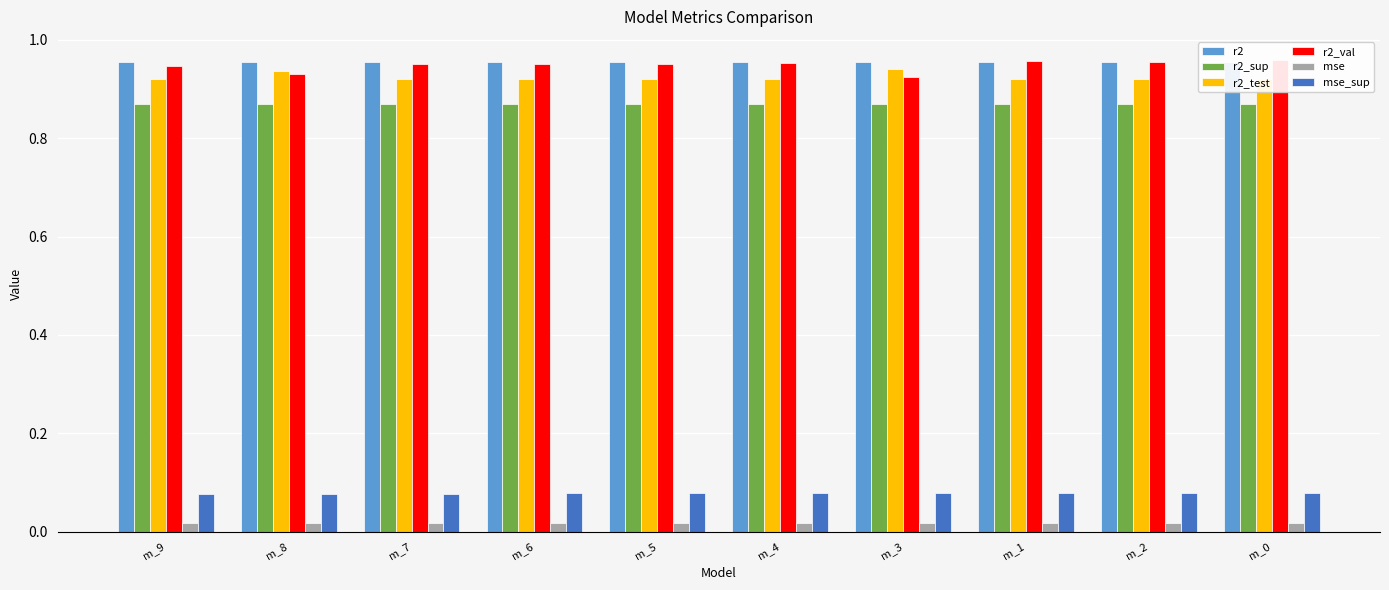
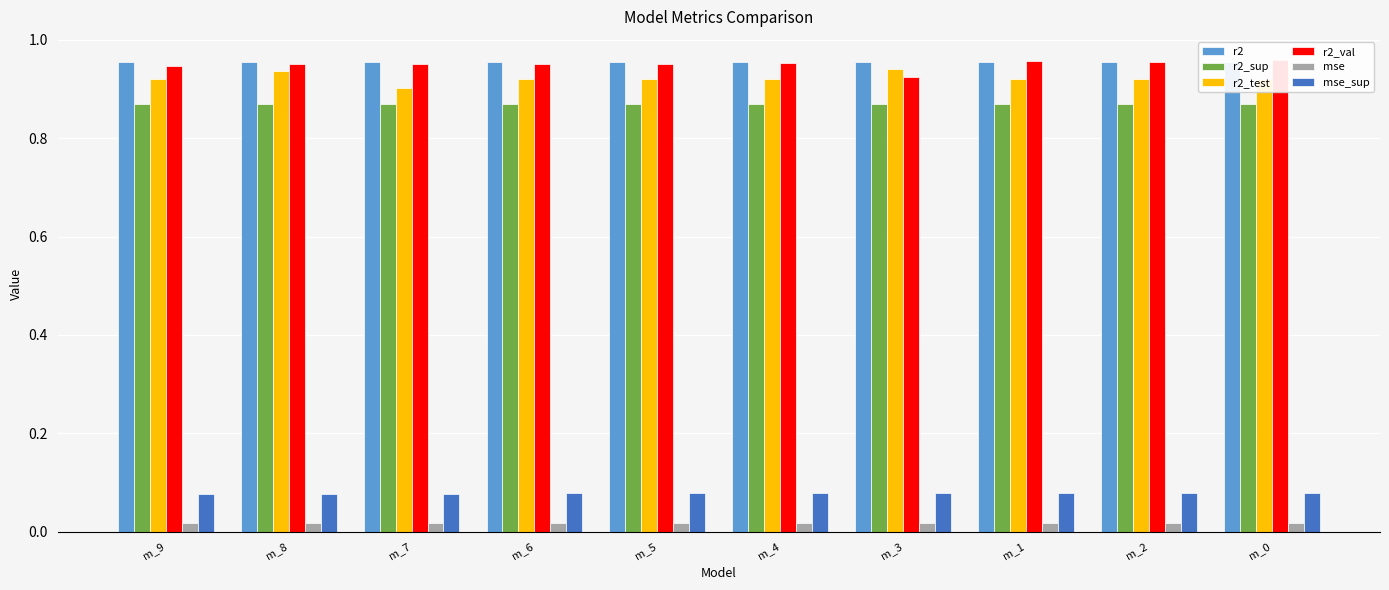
r2_val, m_8: 0.93 -> 0.95
r2_test, m_7: 0.92 -> 0.90
